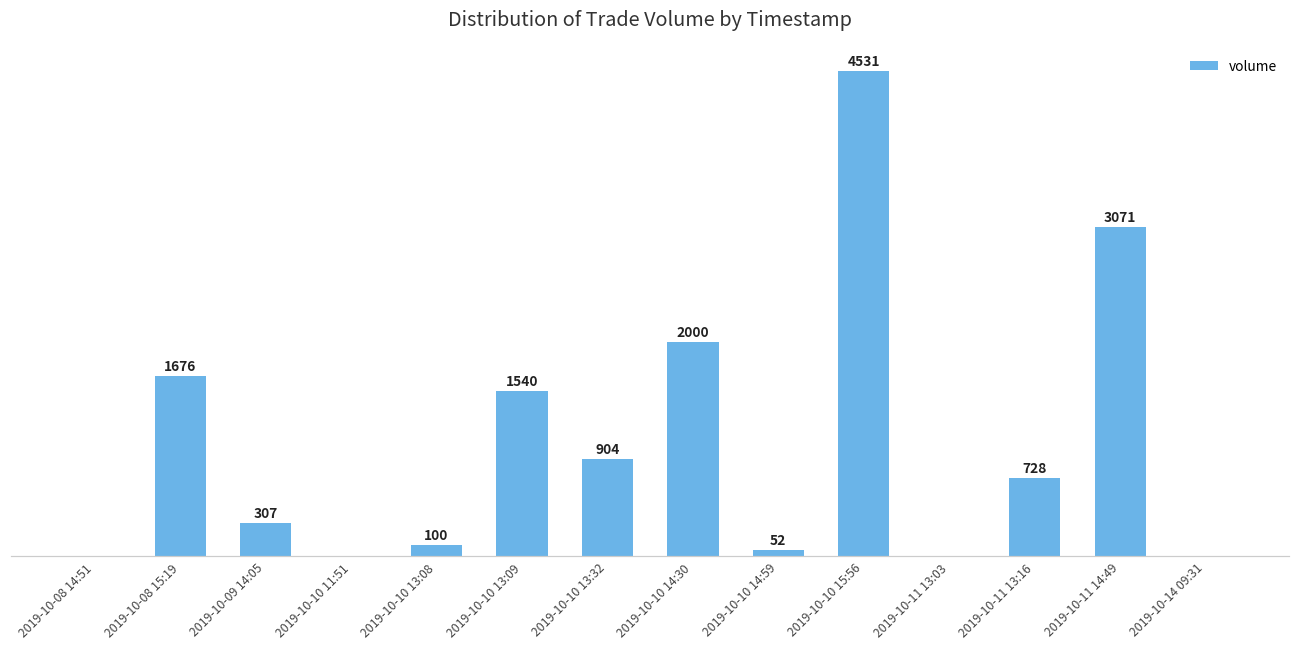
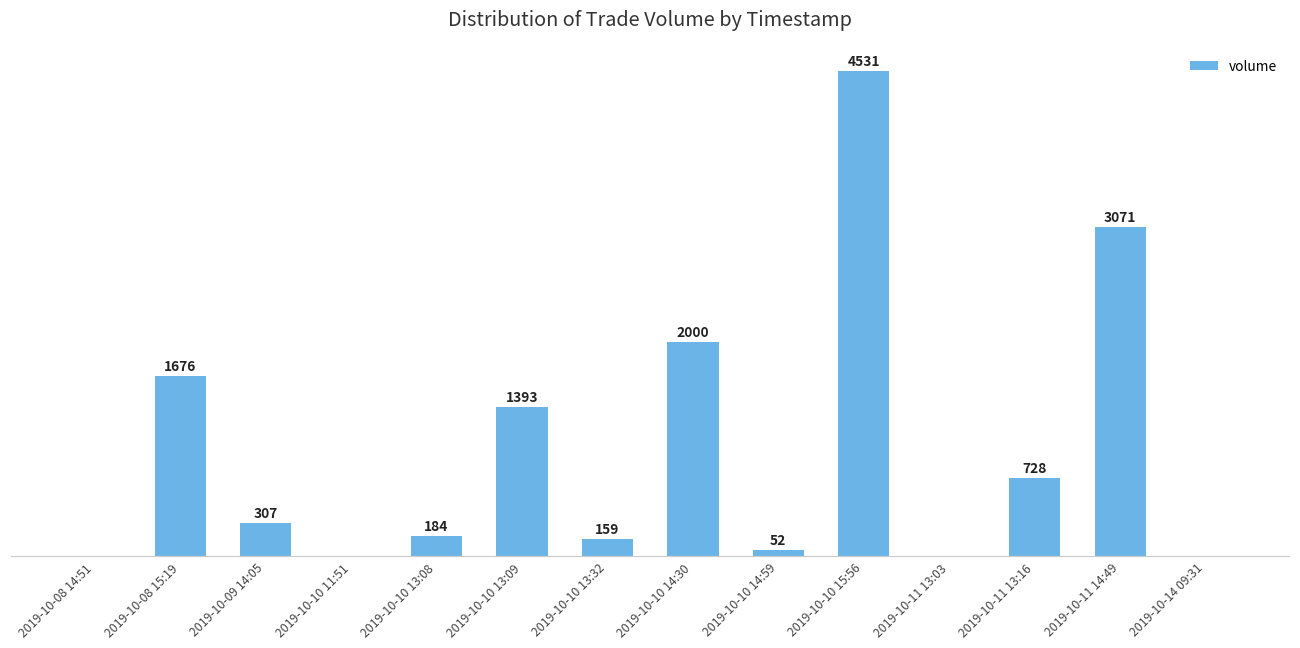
2019-10-10 13:08: 100 -> 184
2019-10-10 13:09: 1540 -> 1393
2019-10-10 13:32: 904 -> 159
